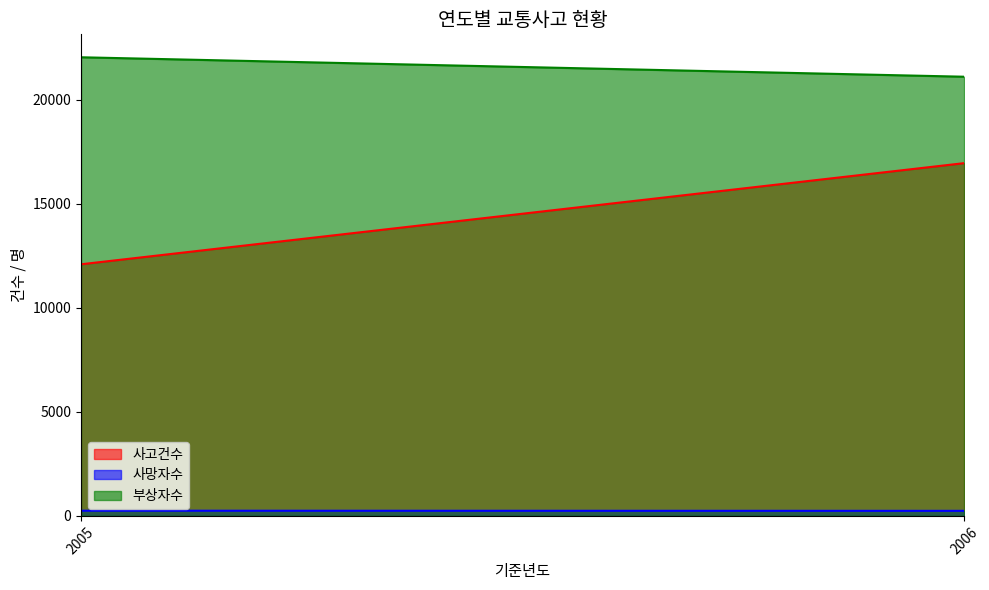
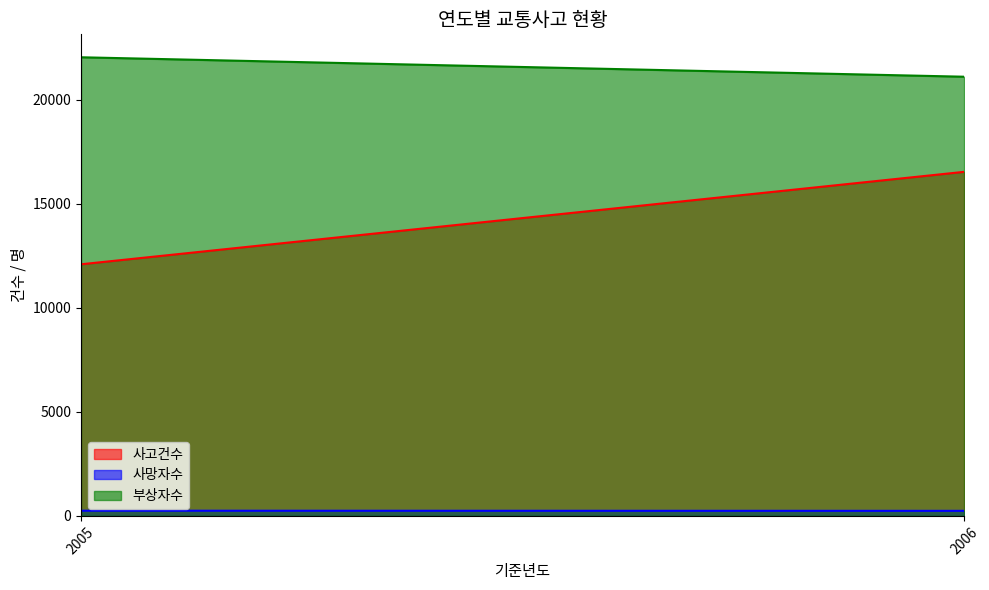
사고건수, 2006: 17000 -> 16500
